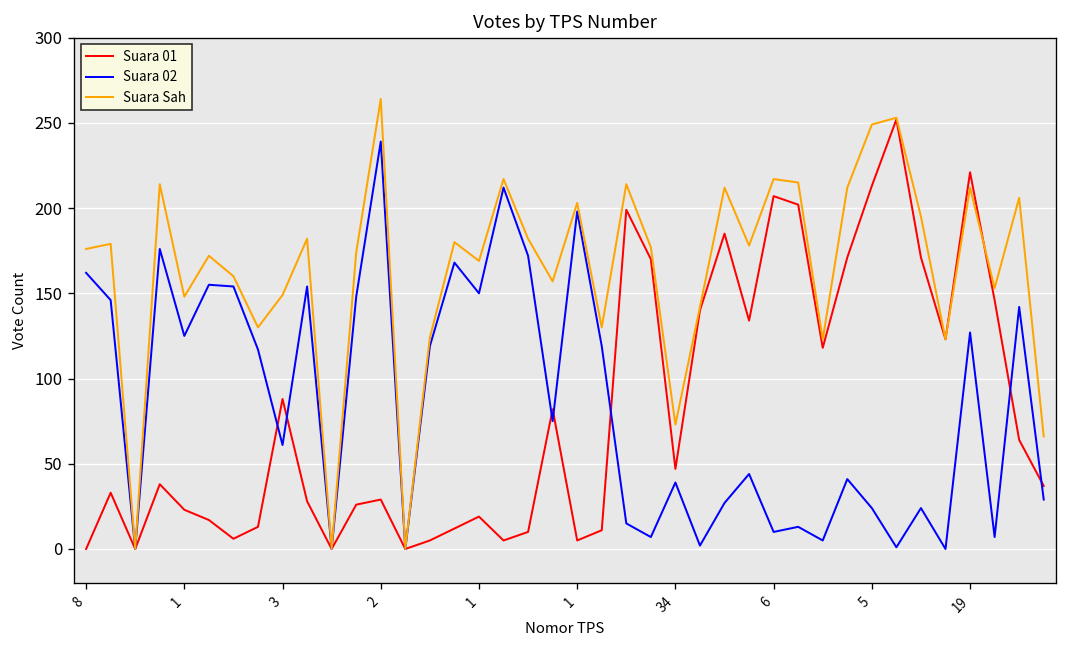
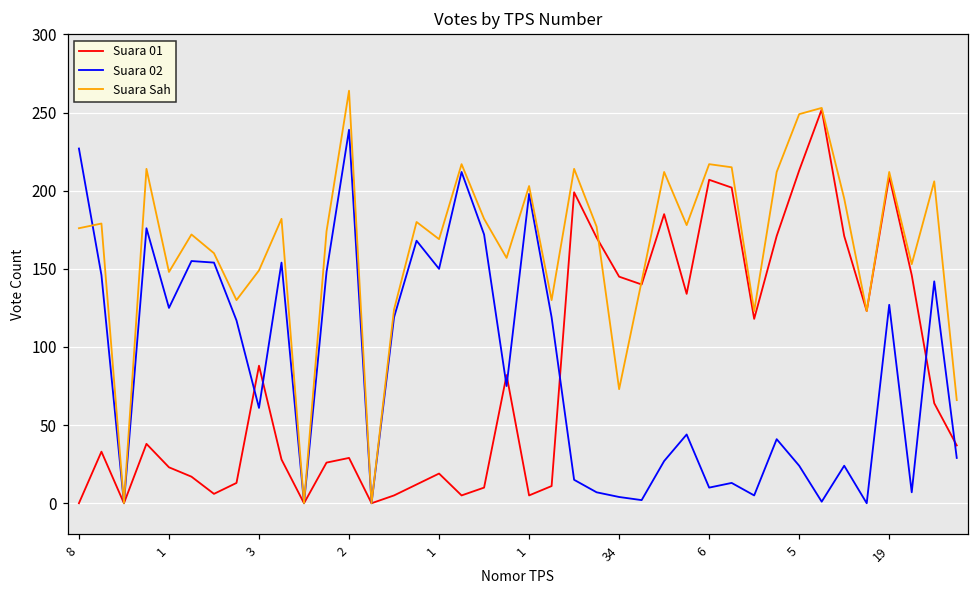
Suara 02, 8: 162 -> 227
Suara 01, 34: 47 -> 145
Suara 02, 34: 39 -> 4
Suara 01, 19: 221 -> 209
